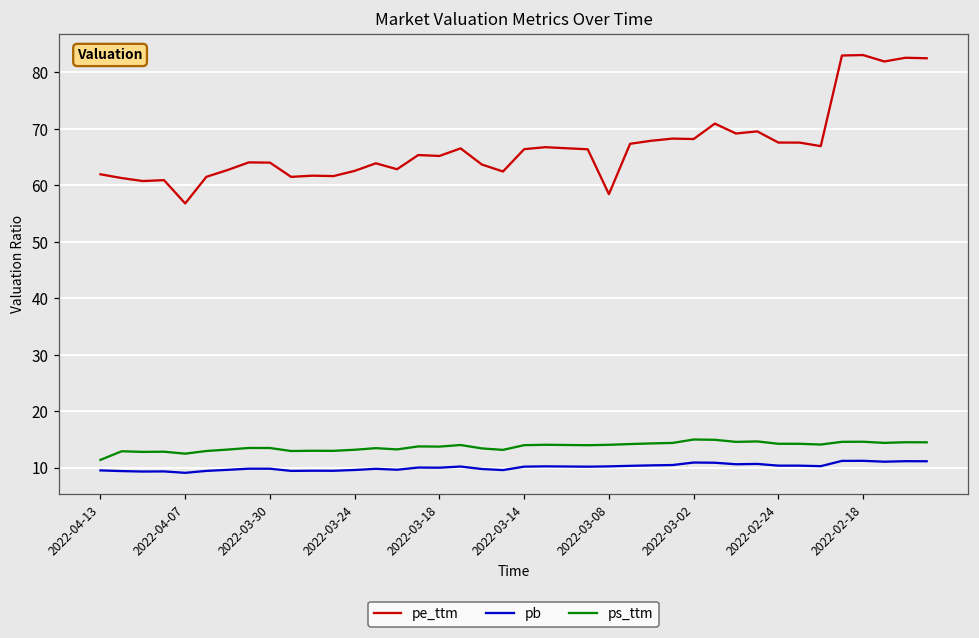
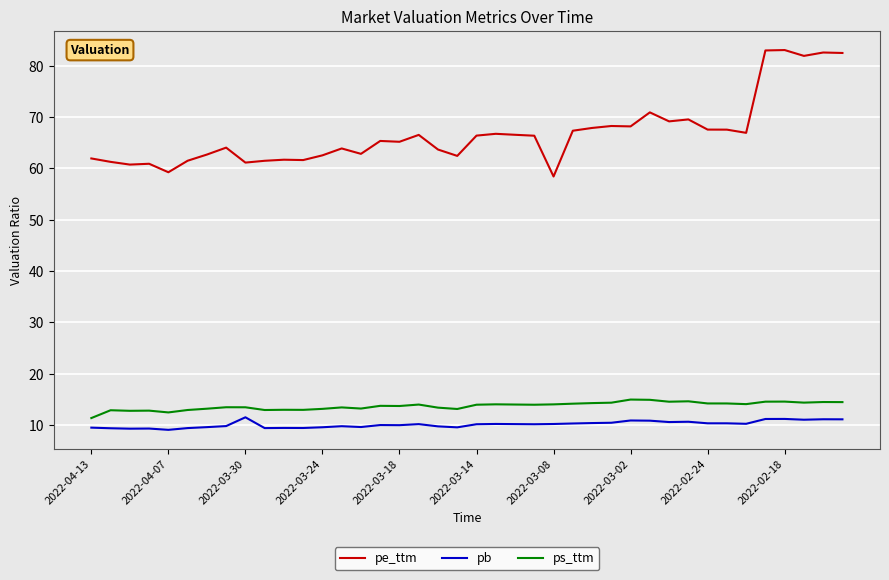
pe_ttm, 2022-04-07: 57 -> 59
pe_ttm, 2022-03-30: 64 -> 61
pb, 2022-03-30: 10 -> 12
